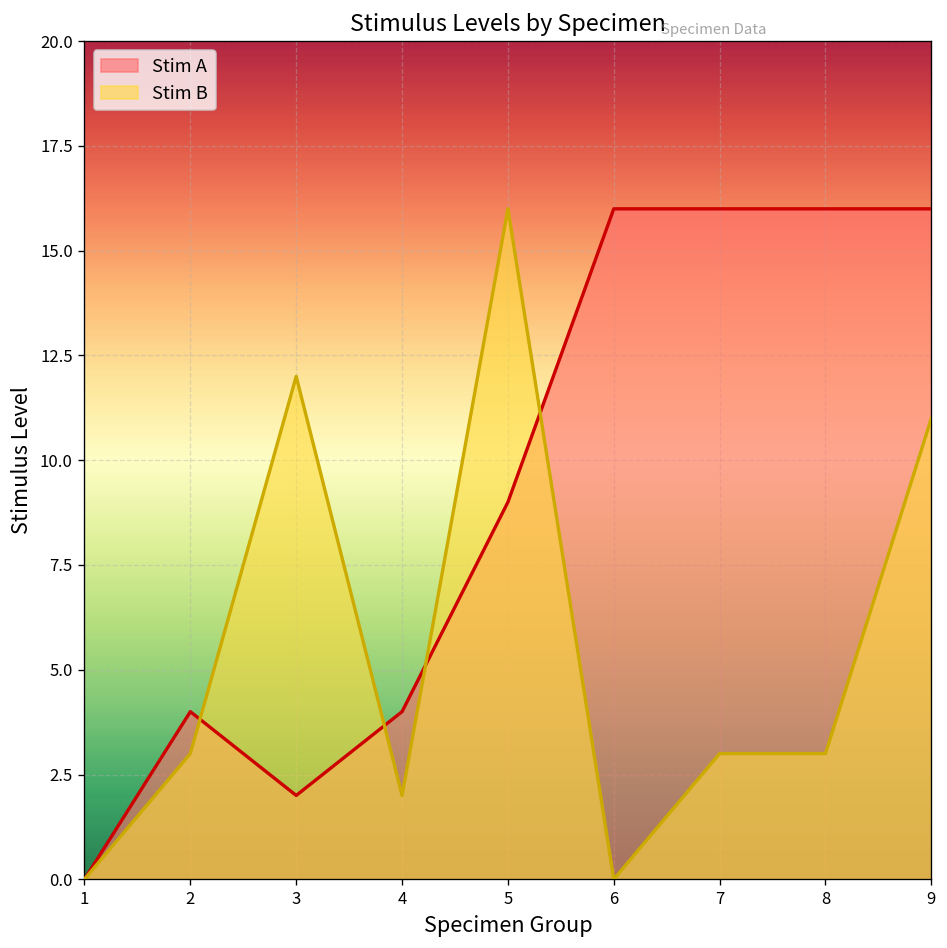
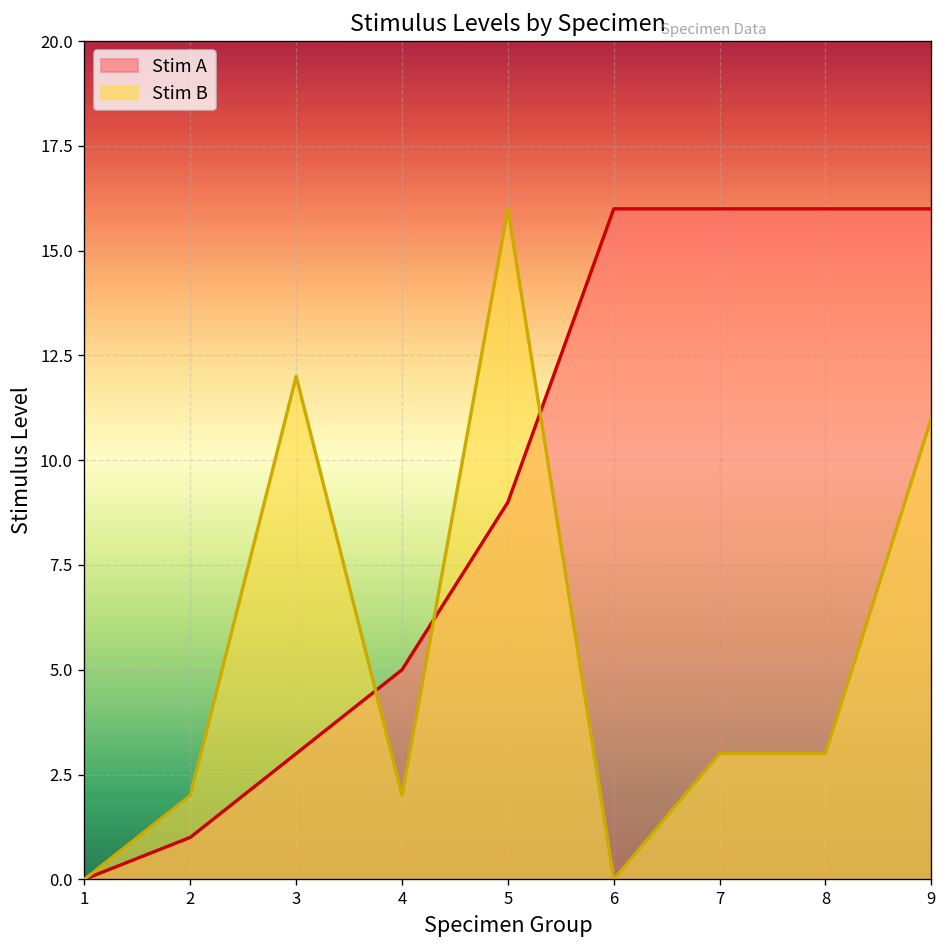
Stim A, 2: 4 -> 1
Stim B, 2: 3 -> 2
Stim A, 3: 2 -> 3
Stim A, 4: 4 -> 5
